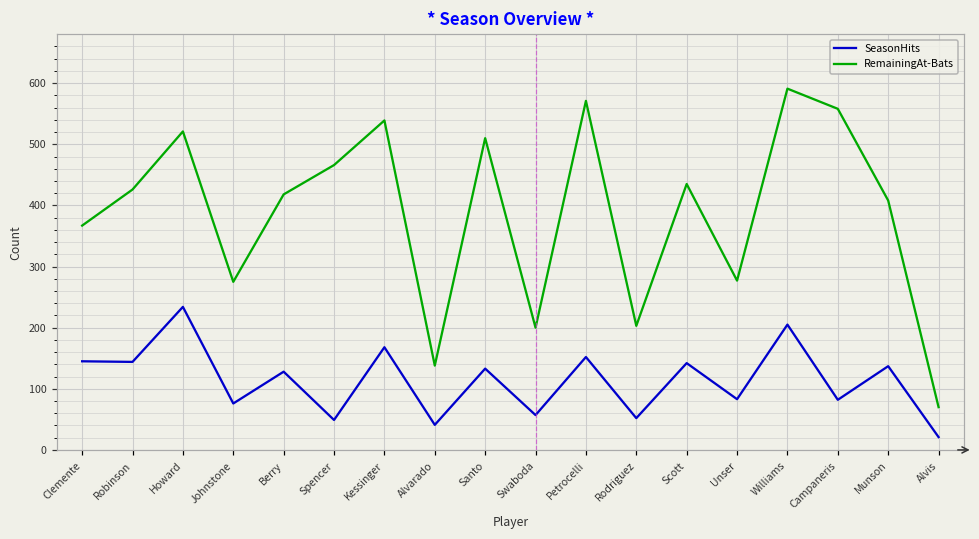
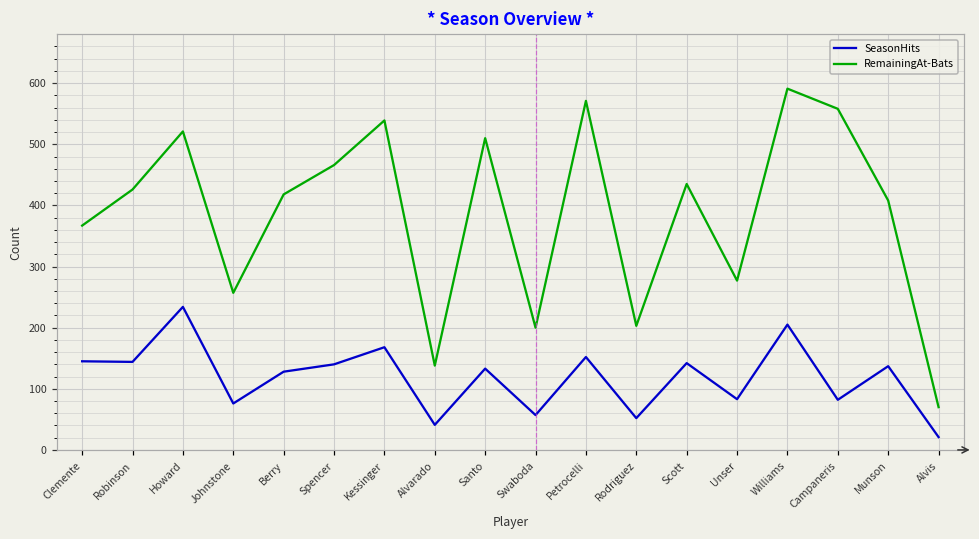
RemainingAt-Bats, Johnstone: 280 -> 260
SeasonHits, Spencer: 50 -> 140
